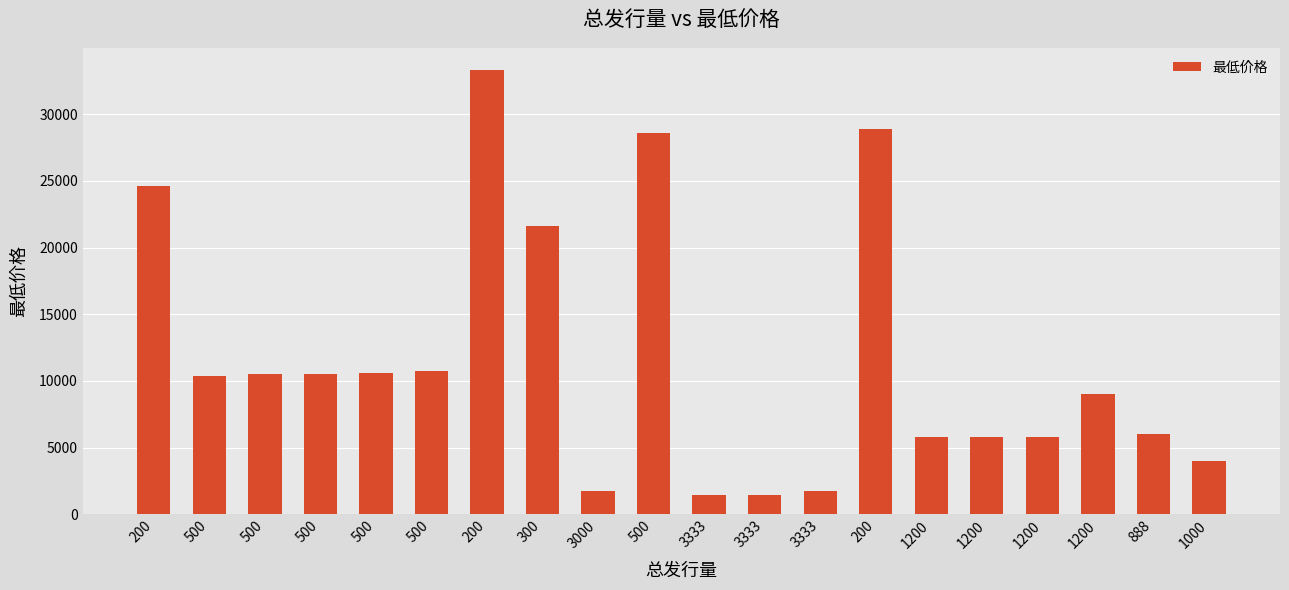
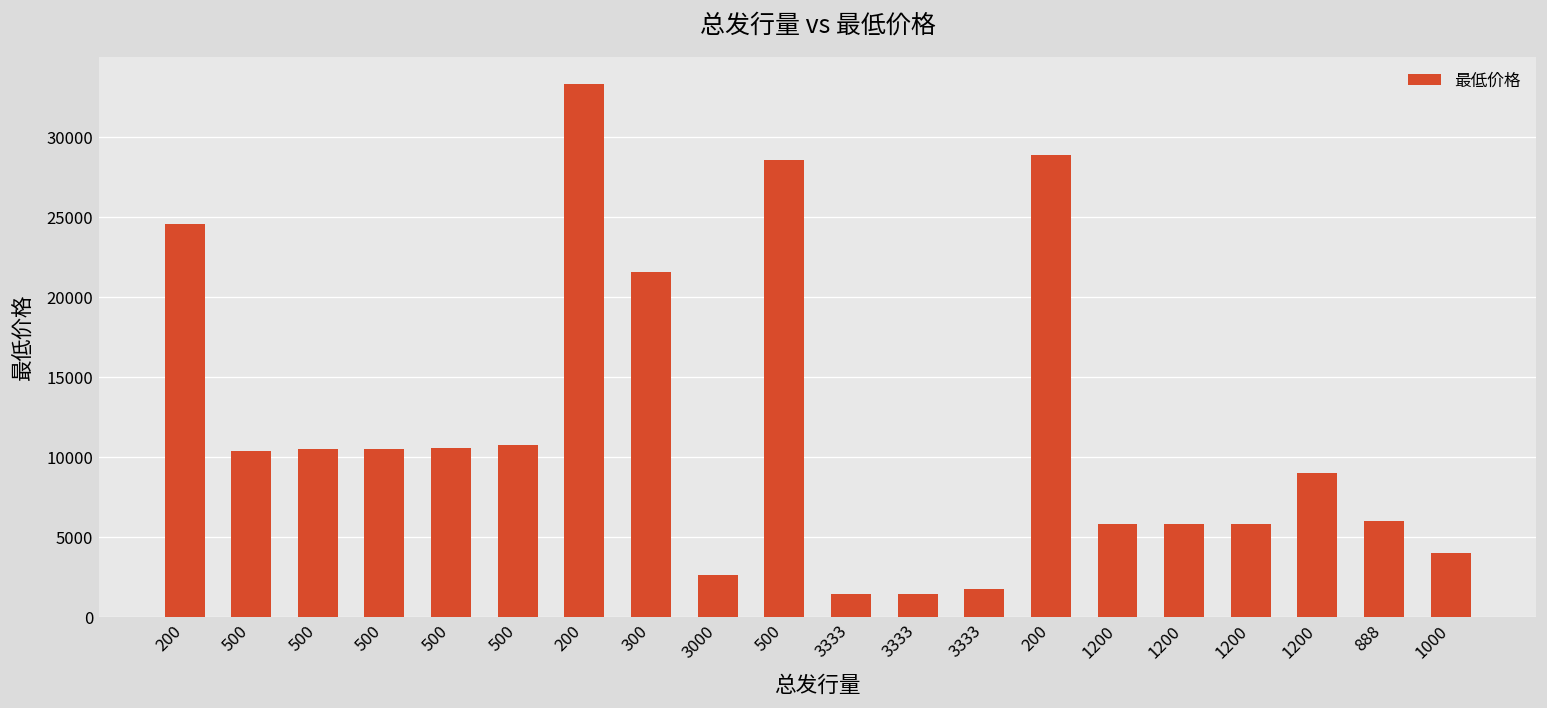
3000: 1800 -> 2700
